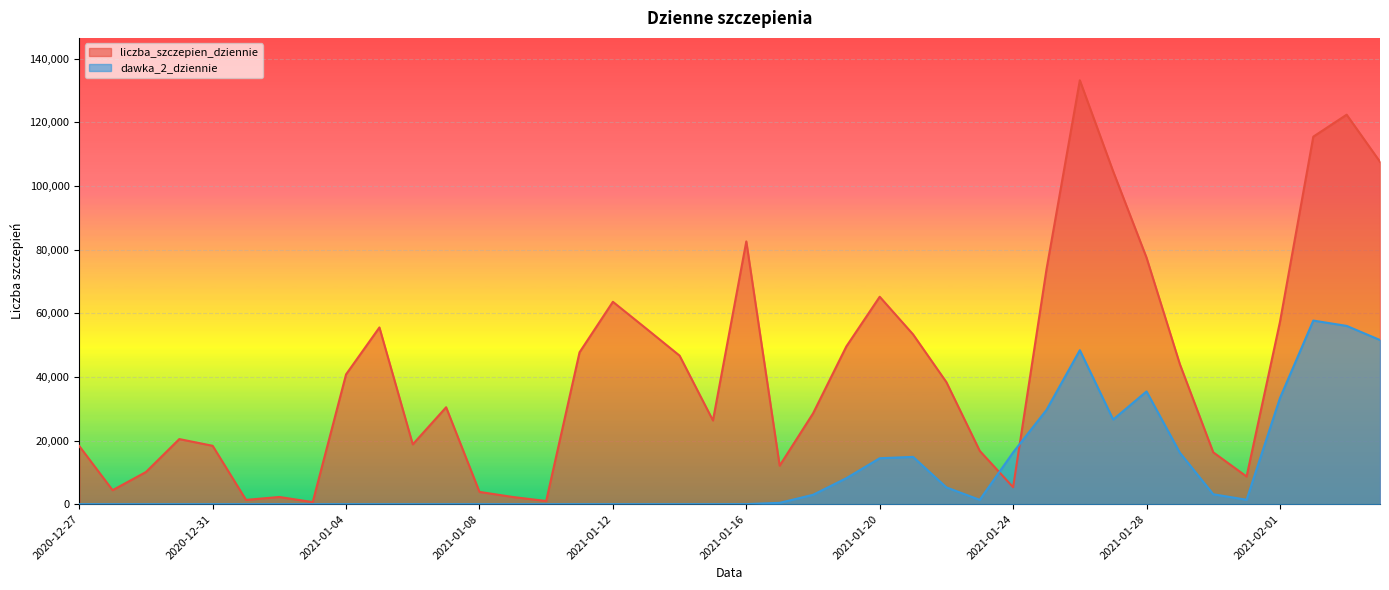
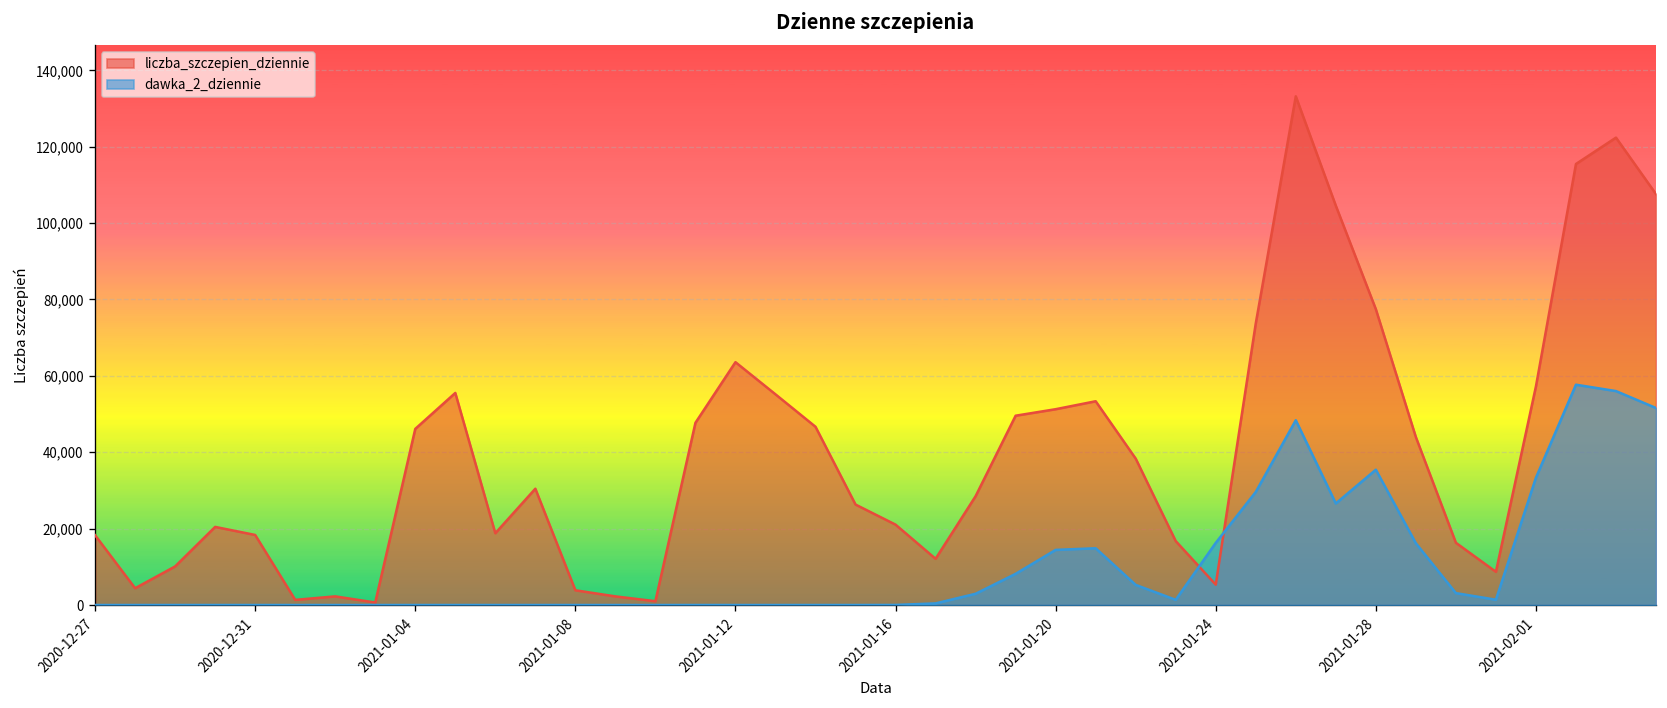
liczba_szczepien_dziennie, 2021-01-04: 41,000 -> 46,000
liczba_szczepien_dziennie, 2021-01-16: 83,000 -> 21,000
liczba_szczepien_dziennie, 2021-01-20: 65,000 -> 51,000
